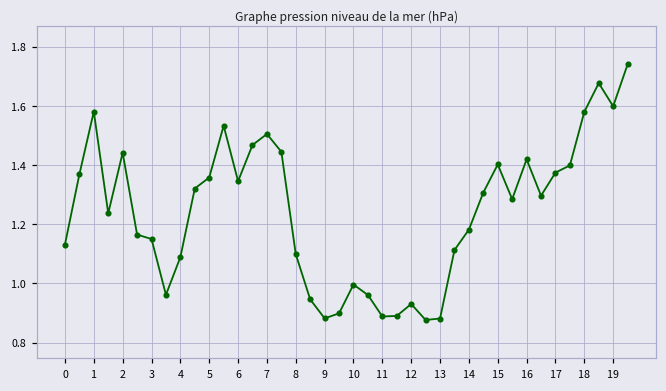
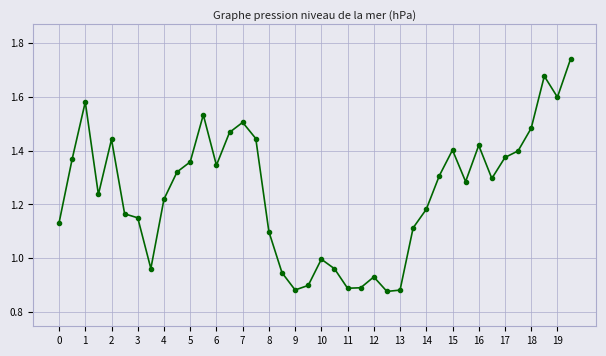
4: 1.09 -> 1.22
18: 1.58 -> 1.48
